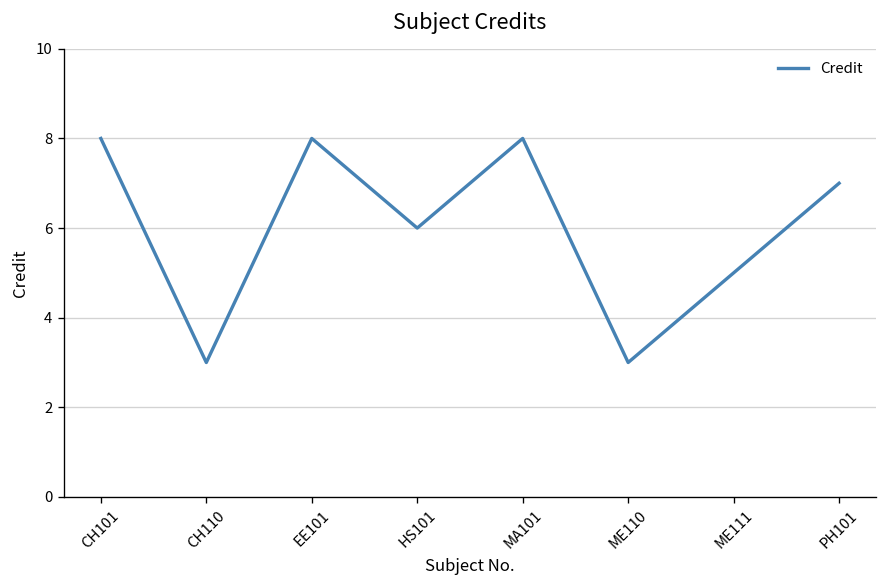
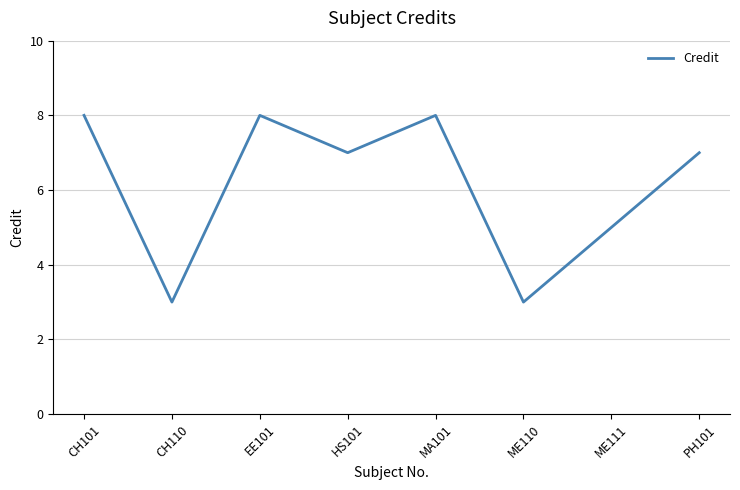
HS101: 6 -> 7
